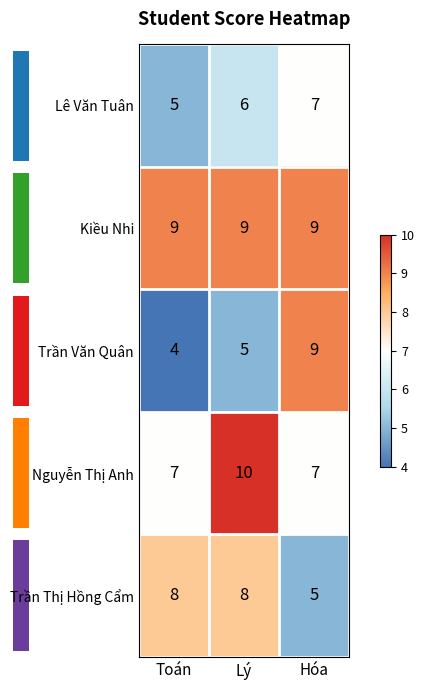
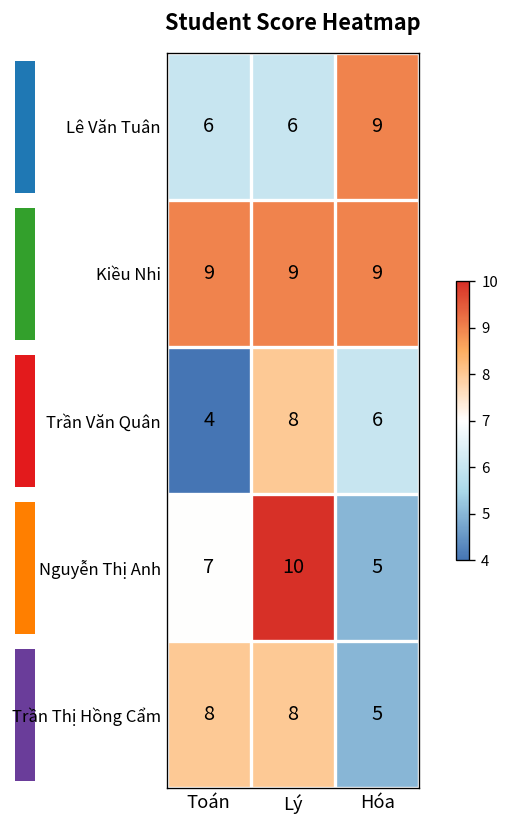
Lê Văn Tuân, Toán: 5 -> 6
Lê Văn Tuân, Hóa: 7 -> 9
Trần Văn Quân, Lý: 5 -> 8
Trần Văn Quân, Hóa: 9 -> 6
Nguyễn Thị Anh, Hóa: 7 -> 5
